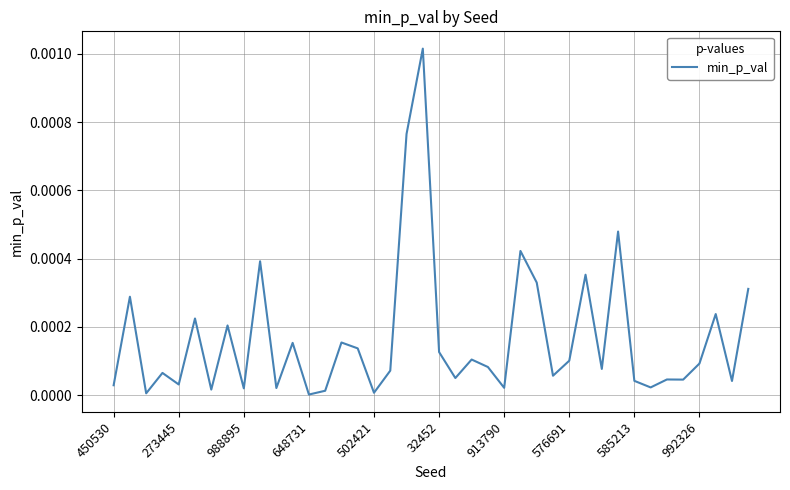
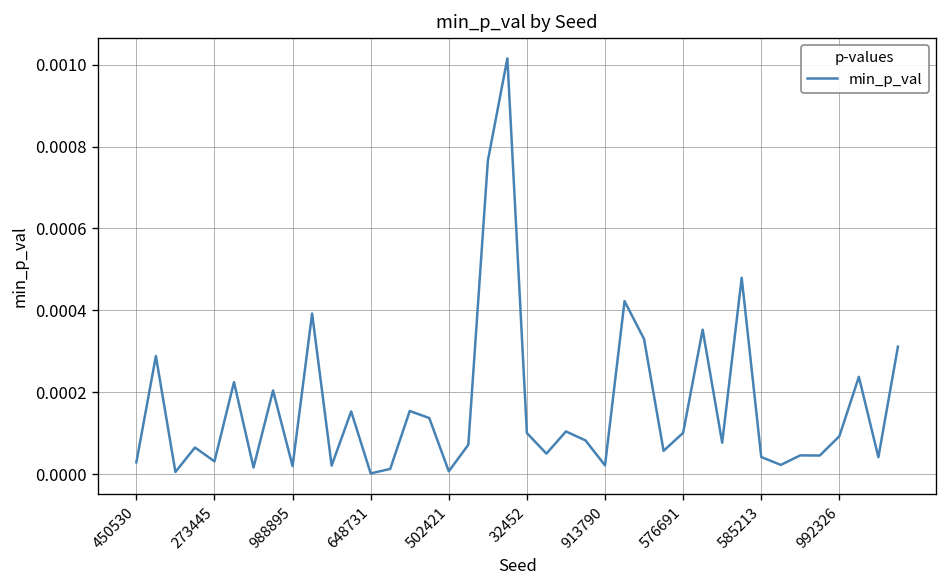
32452: 0.00013 -> 0.00010
